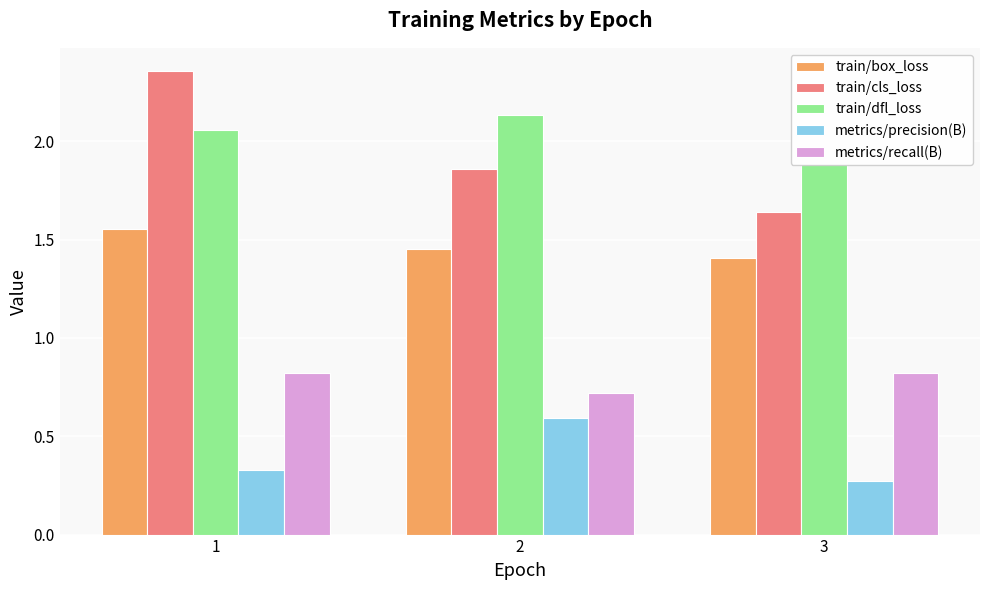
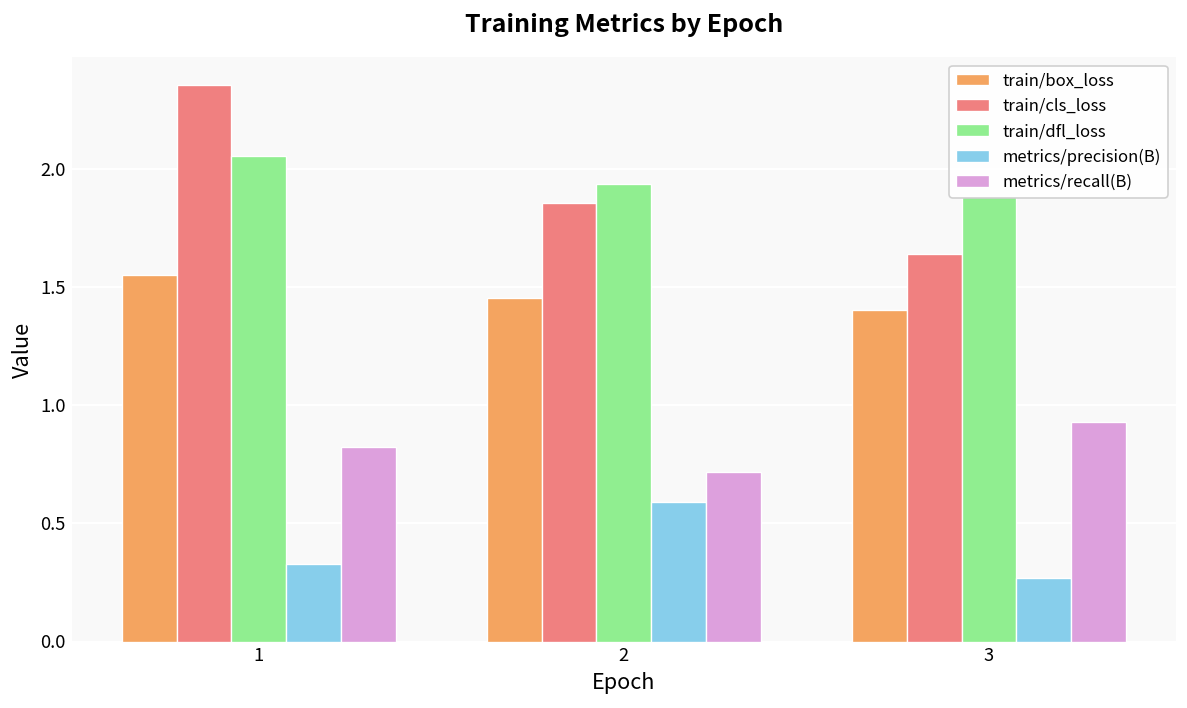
train/dfl_loss, 2: 2.13 -> 1.94
metrics/recall(B), 3: 0.82 -> 0.93
